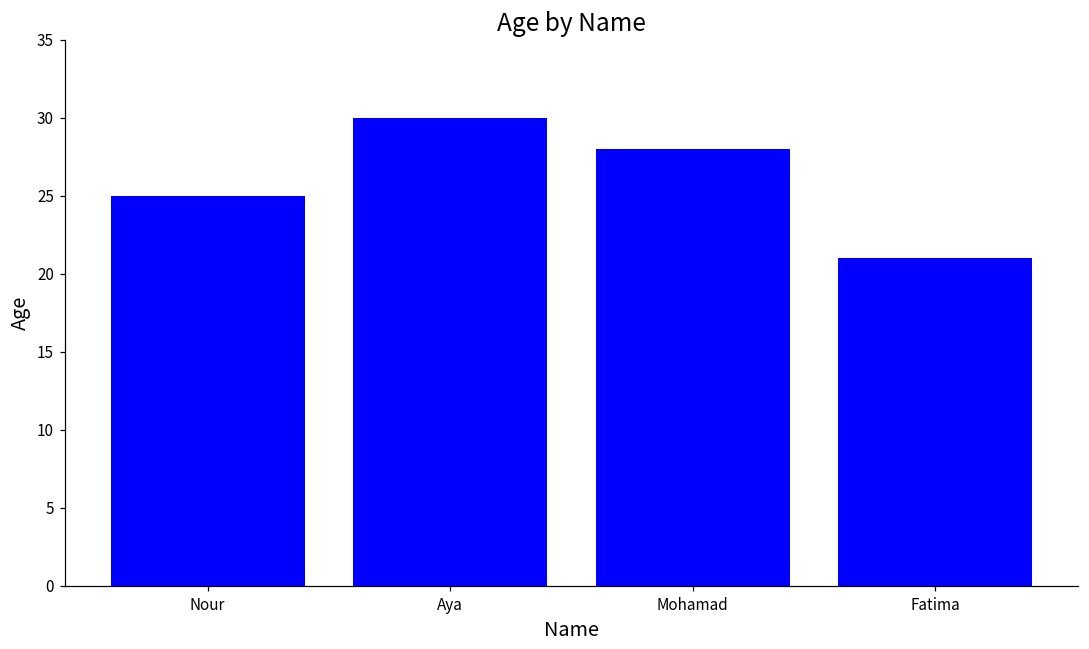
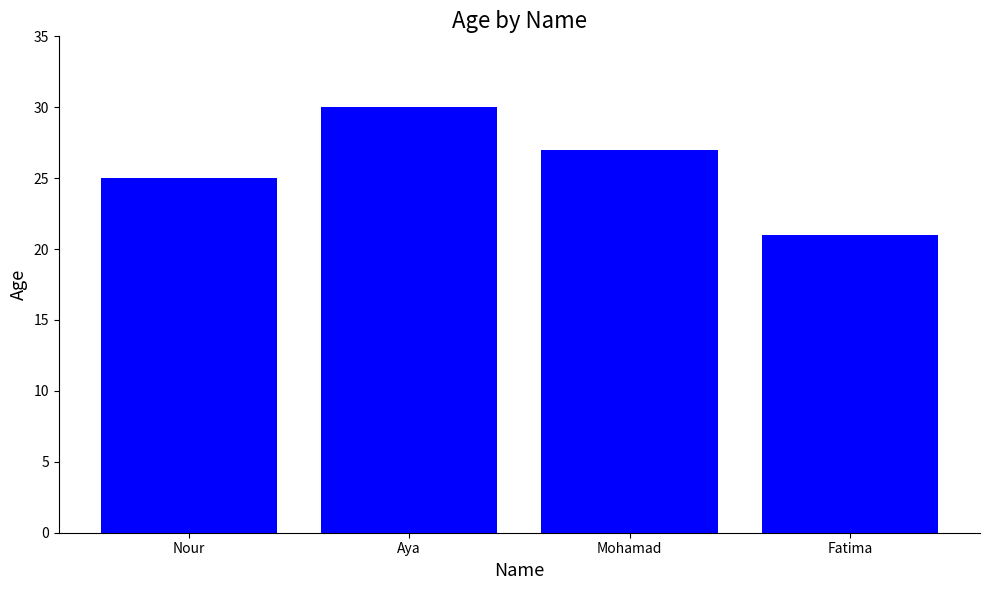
Mohamad: 28 -> 27
